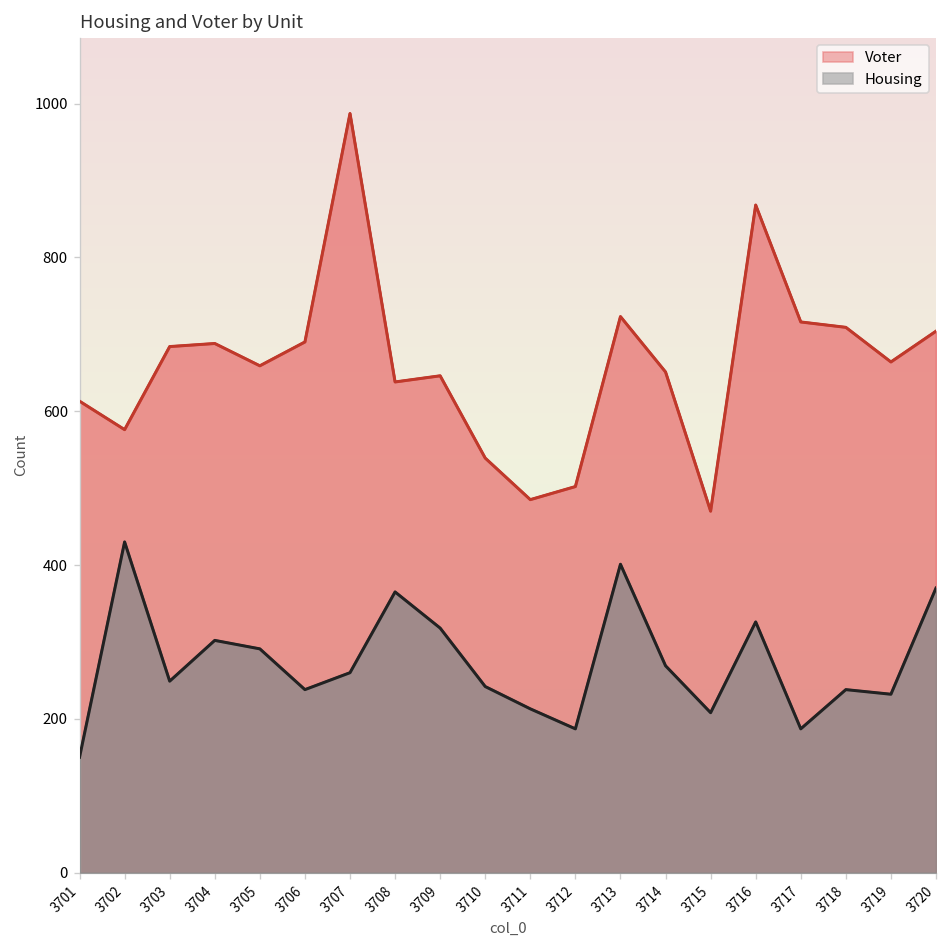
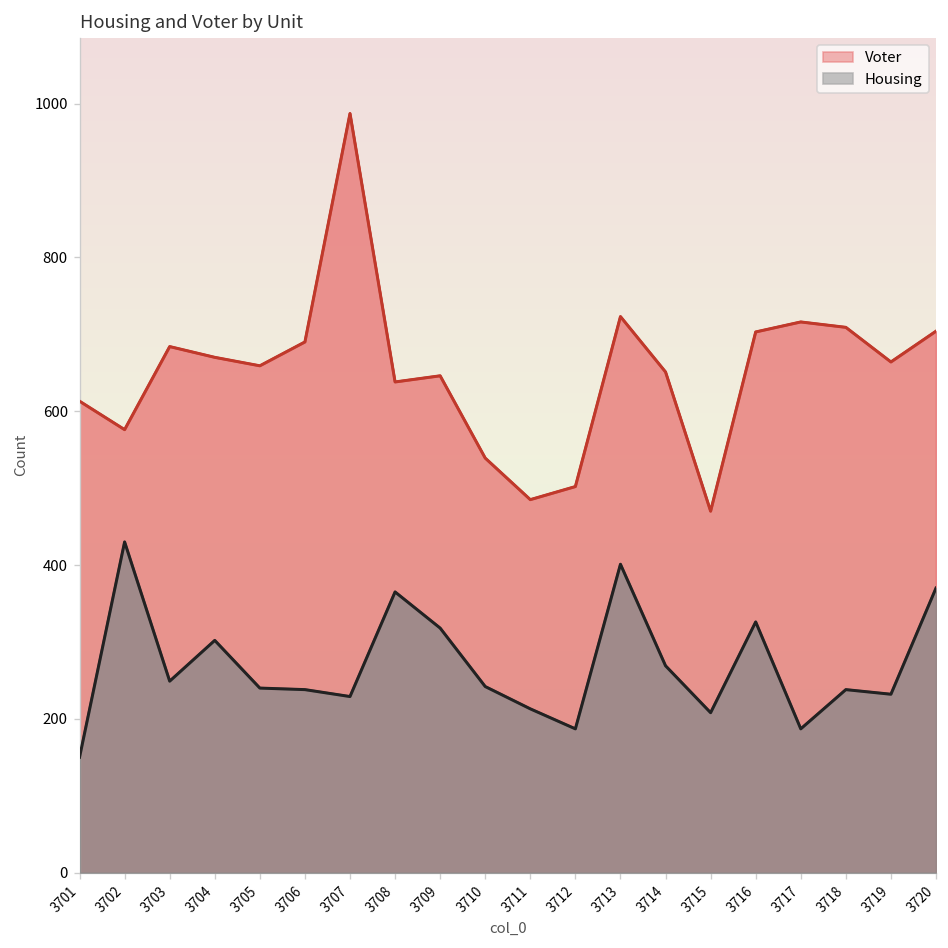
Voter, 3704: 690 -> 670
Housing, 3705: 290 -> 240
Housing, 3707: 260 -> 230
Voter, 3716: 870 -> 700
